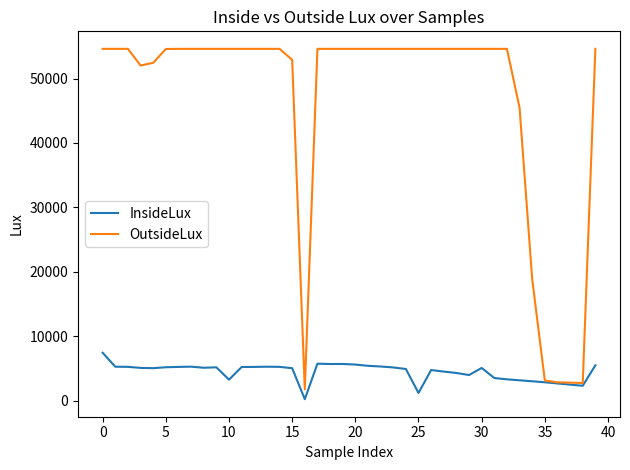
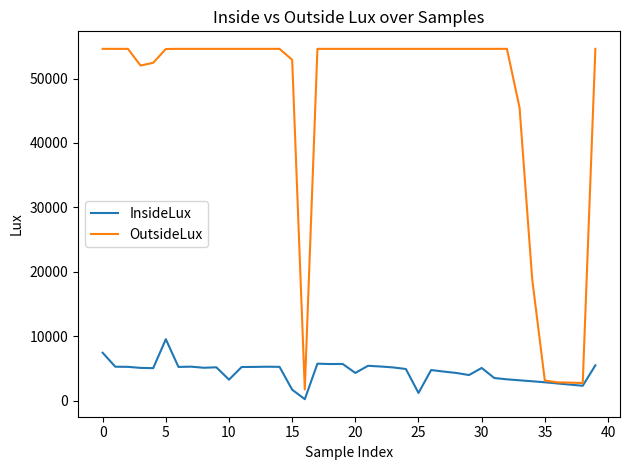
InsideLux, 5: 5000 -> 10000
InsideLux, 15: 5000 -> 2000
InsideLux, 20: 6000 -> 4000
